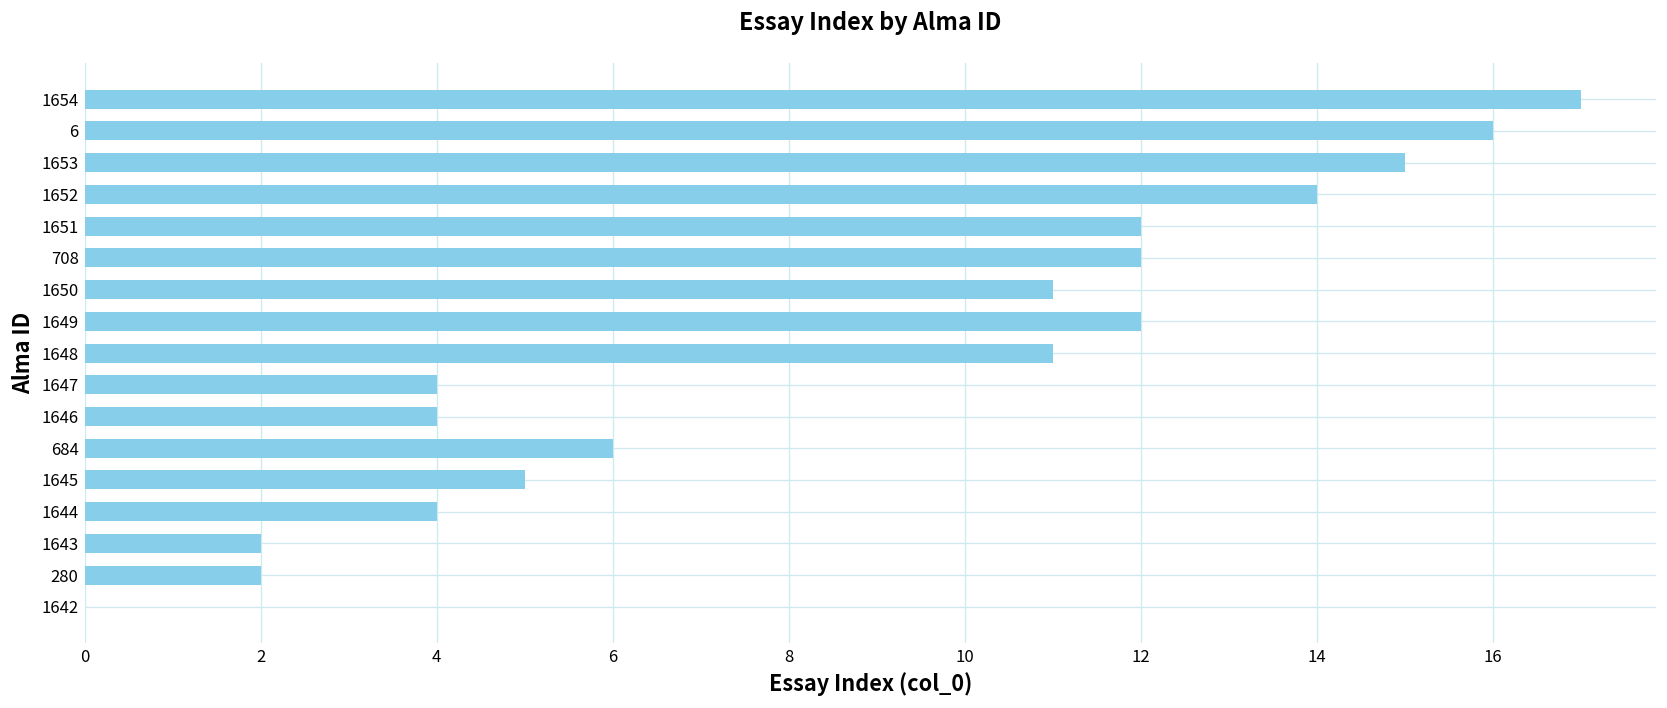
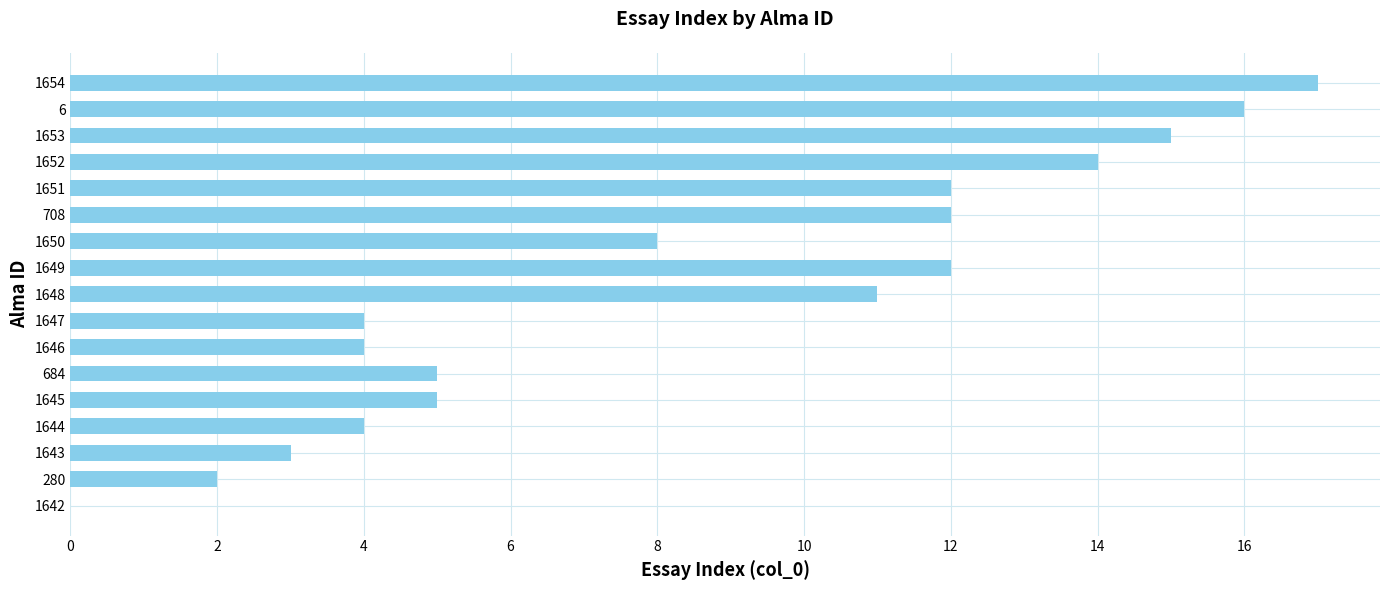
1650: 11 -> 8
684: 6 -> 5
1643: 2 -> 3
